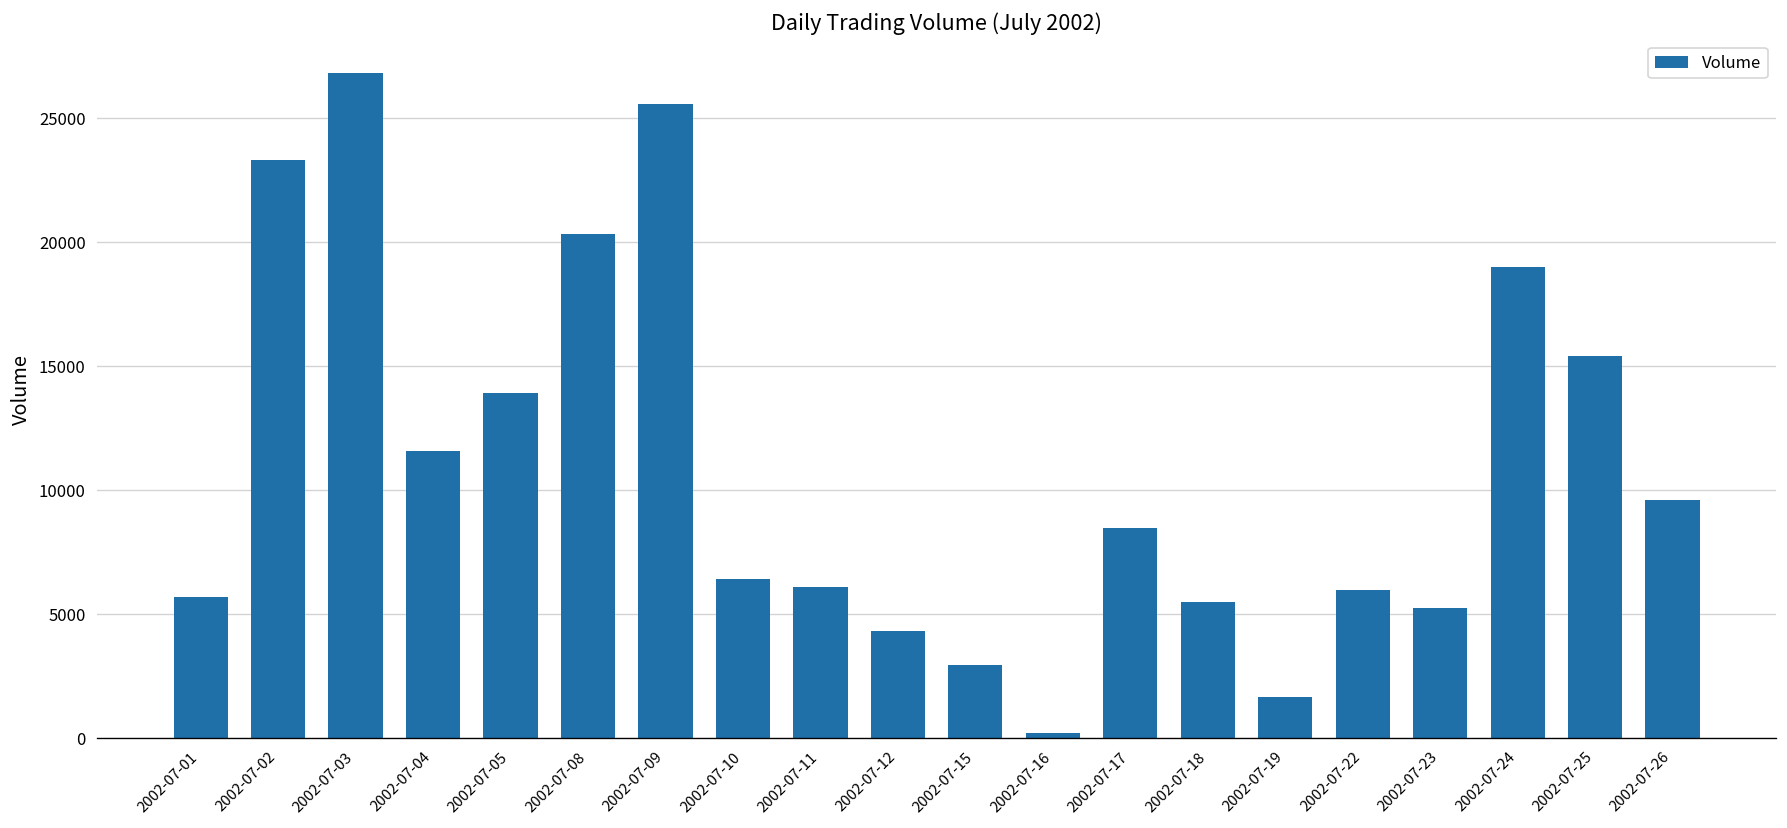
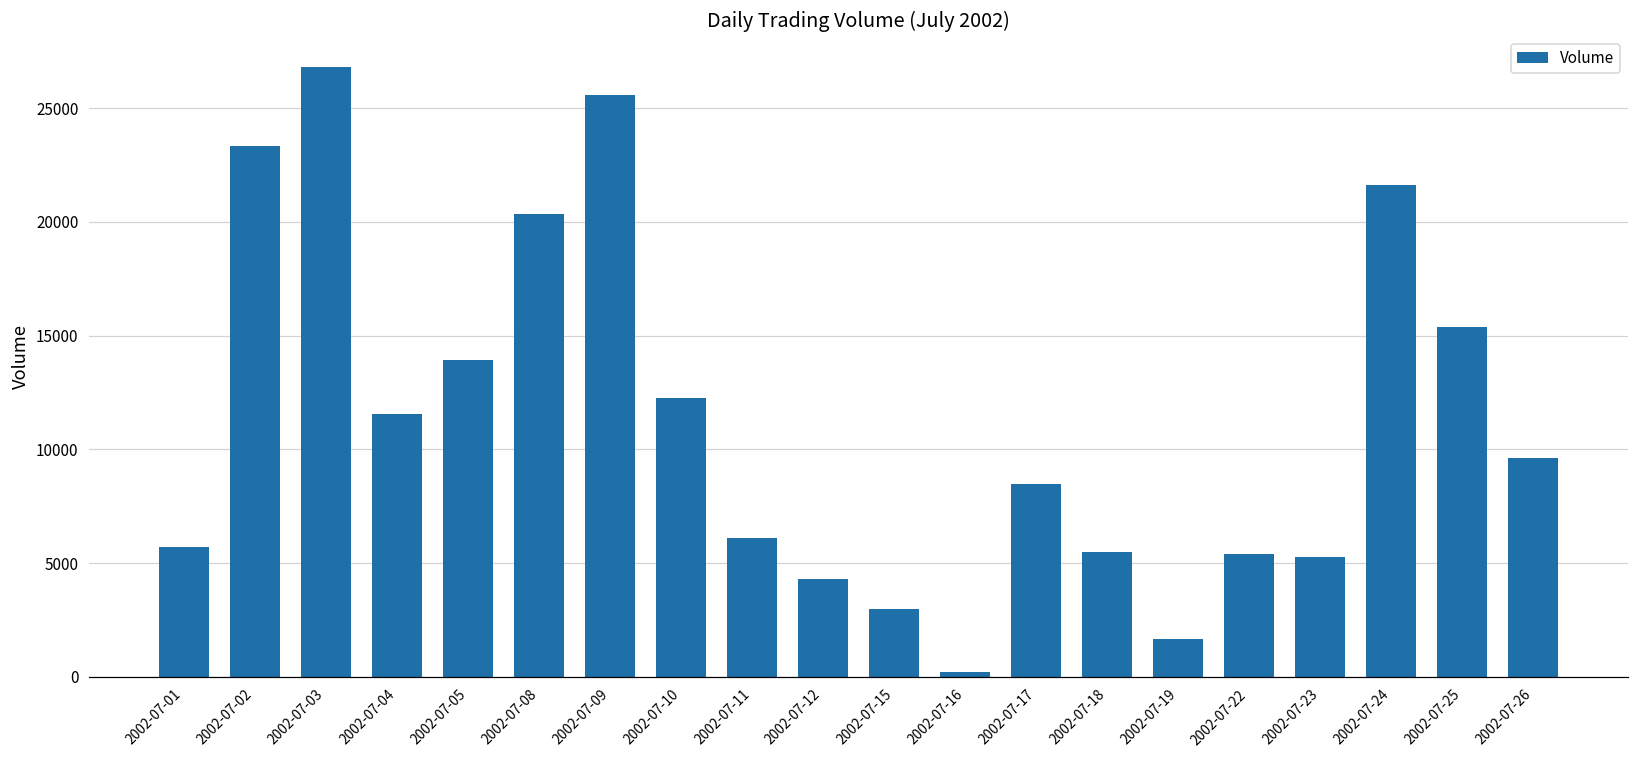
2002-07-10: 6400 -> 12300
2002-07-22: 6000 -> 5400
2002-07-24: 19000 -> 21600
